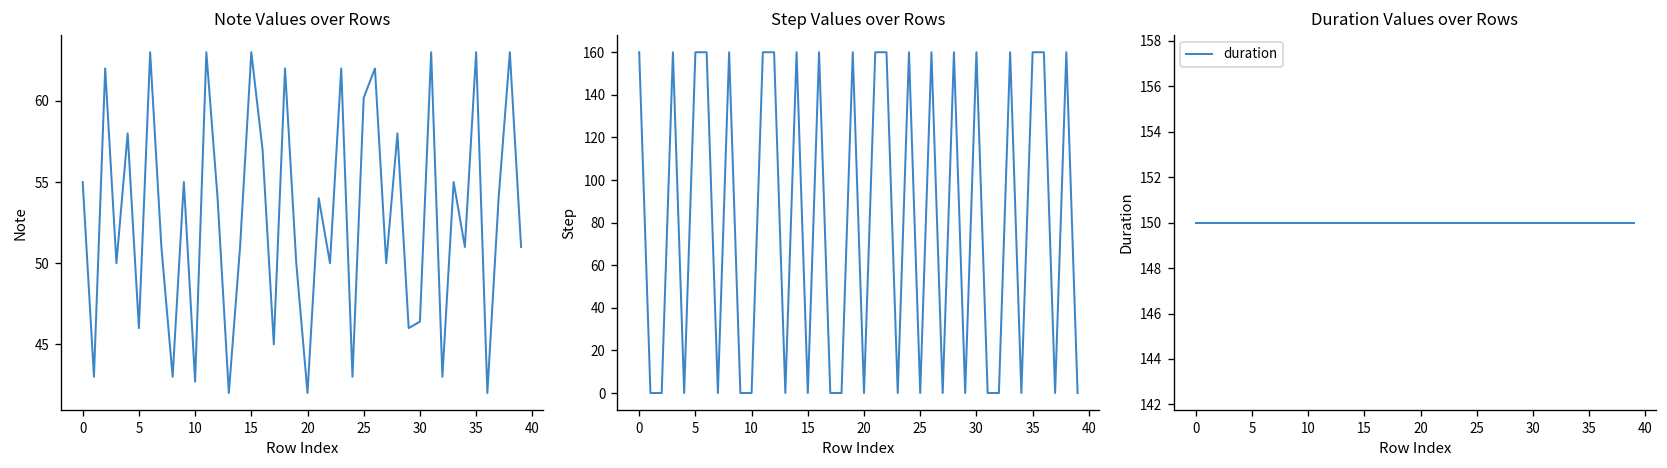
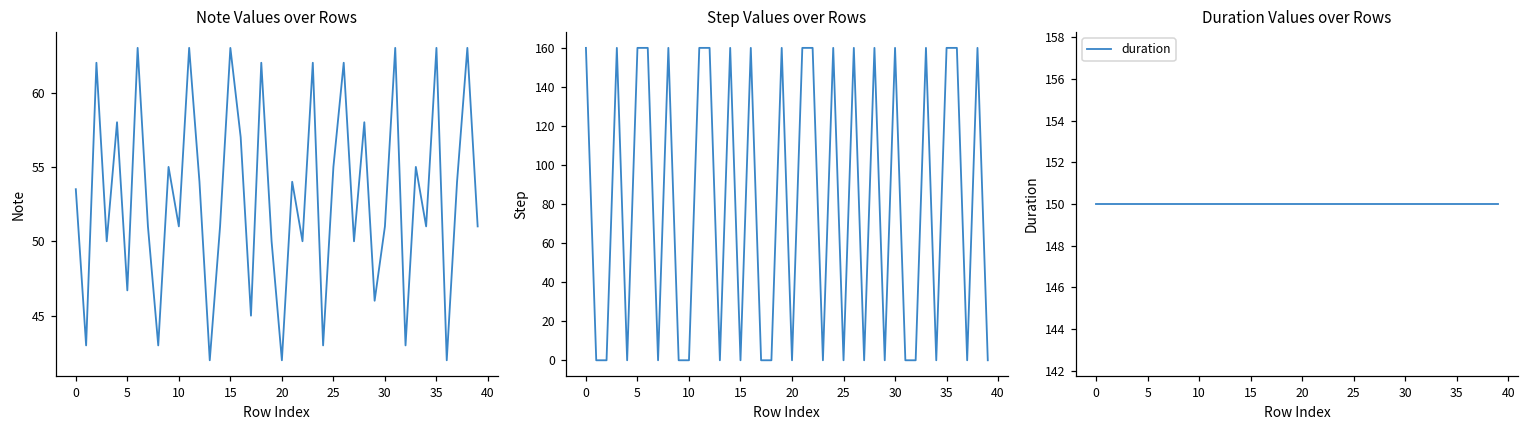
Note Values over Rows, 0: 55.0 -> 53.5
Note Values over Rows, 5: 46.0 -> 46.7
Note Values over Rows, 10: 42.7 -> 51.0
Note Values over Rows, 25: 60.2 -> 55.0
Note Values over Rows, 30: 46.4 -> 51.0
